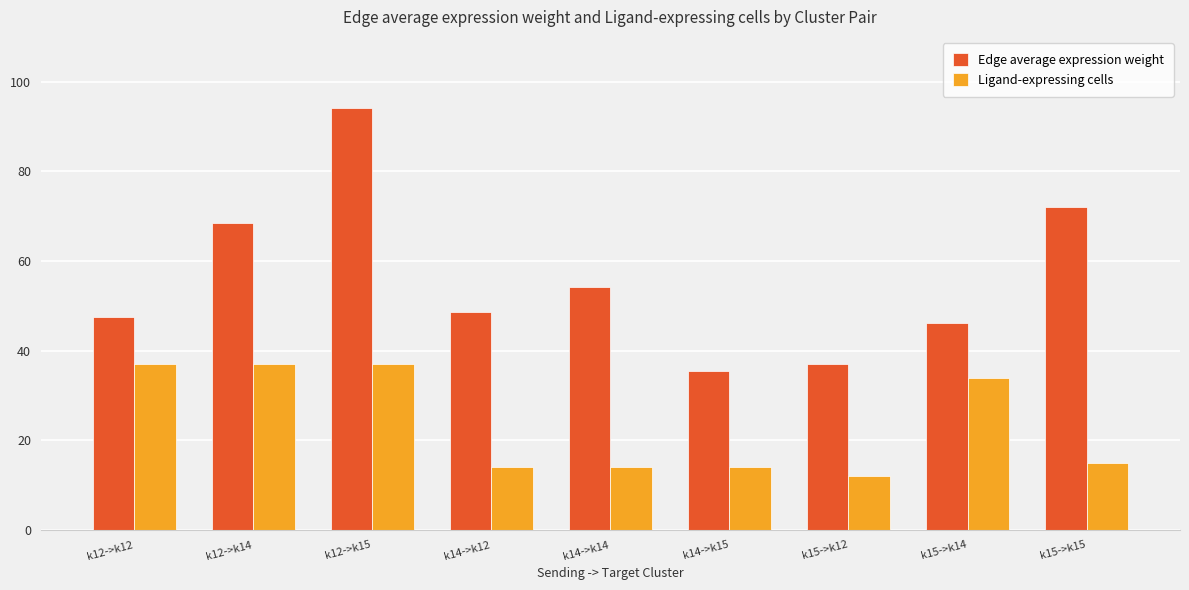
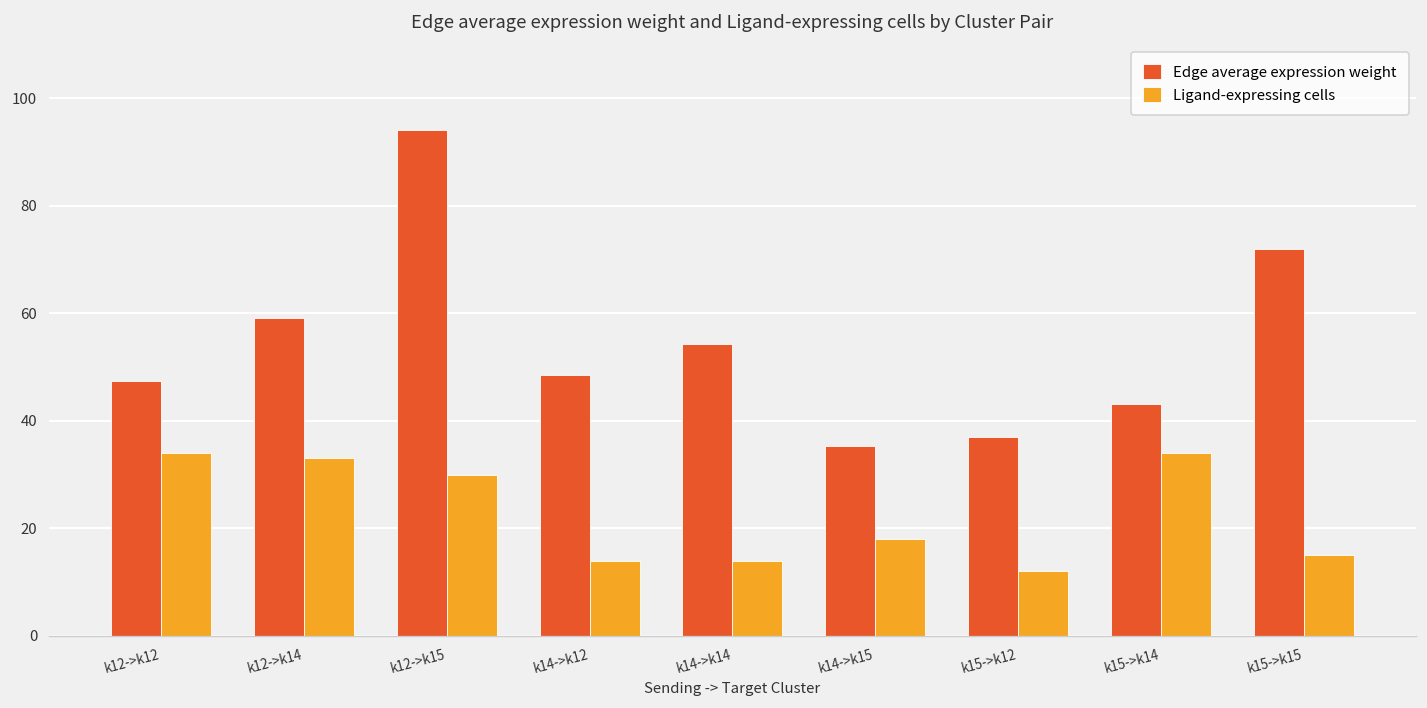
Ligand-expressing cells, k12->k12: 37 -> 34
Edge average expression weight, k12->k14: 69 -> 59
Ligand-expressing cells, k12->k14: 37 -> 33
Ligand-expressing cells, k12->k15: 37 -> 30
Ligand-expressing cells, k14->k15: 14 -> 18
Edge average expression weight, k15->k14: 46 -> 43
